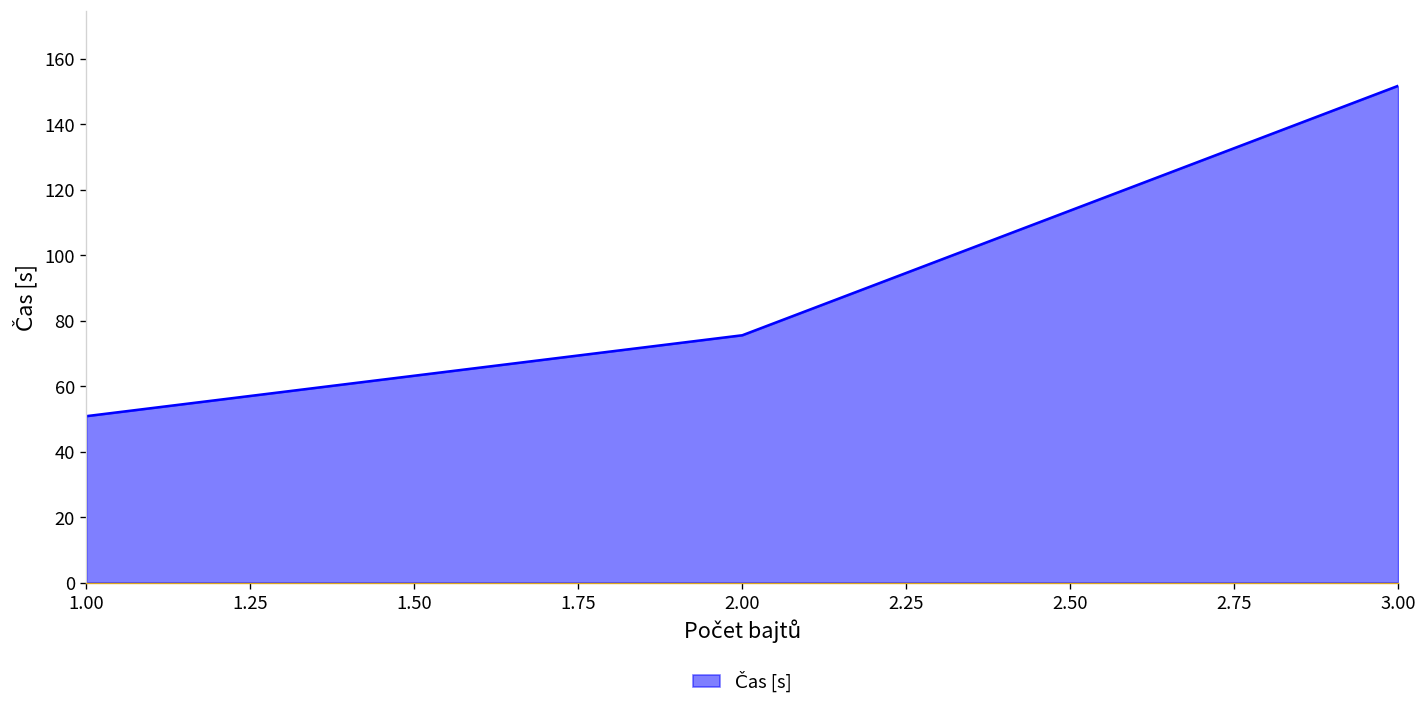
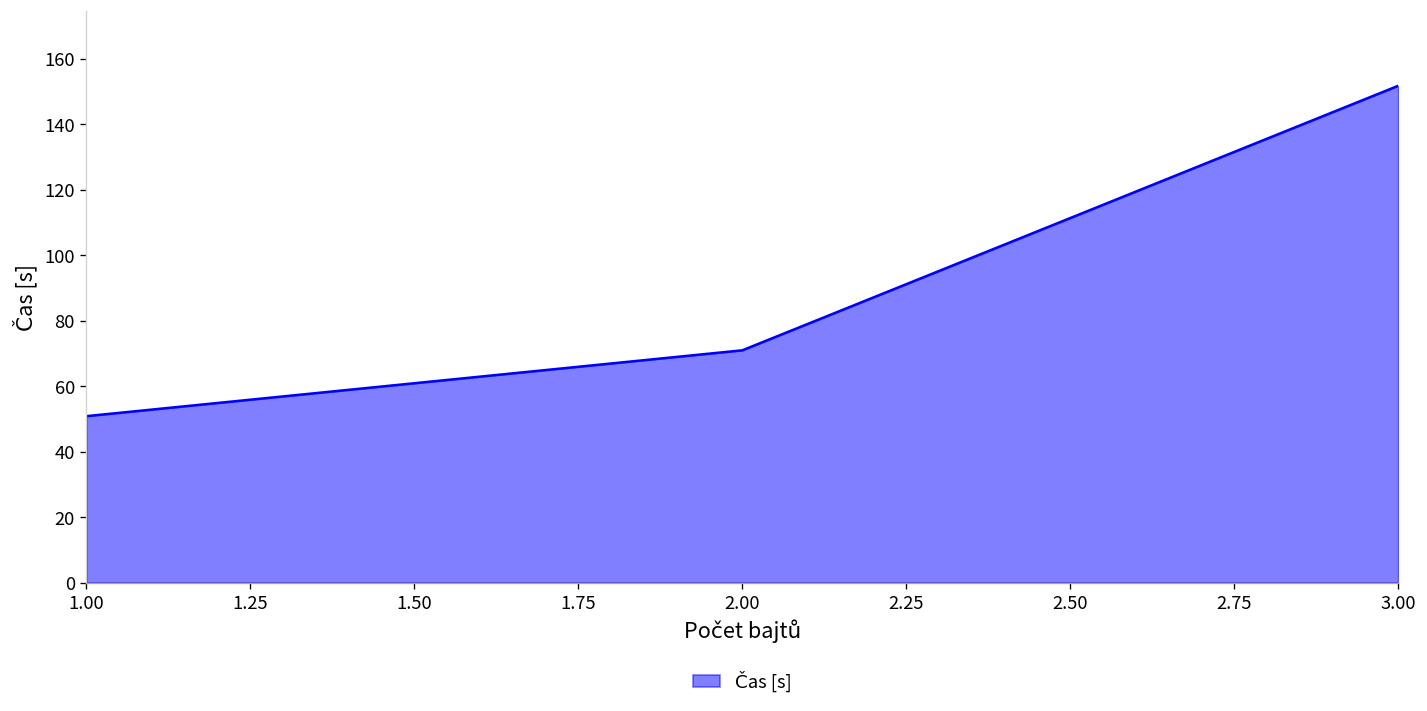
2.00: 76 -> 71
